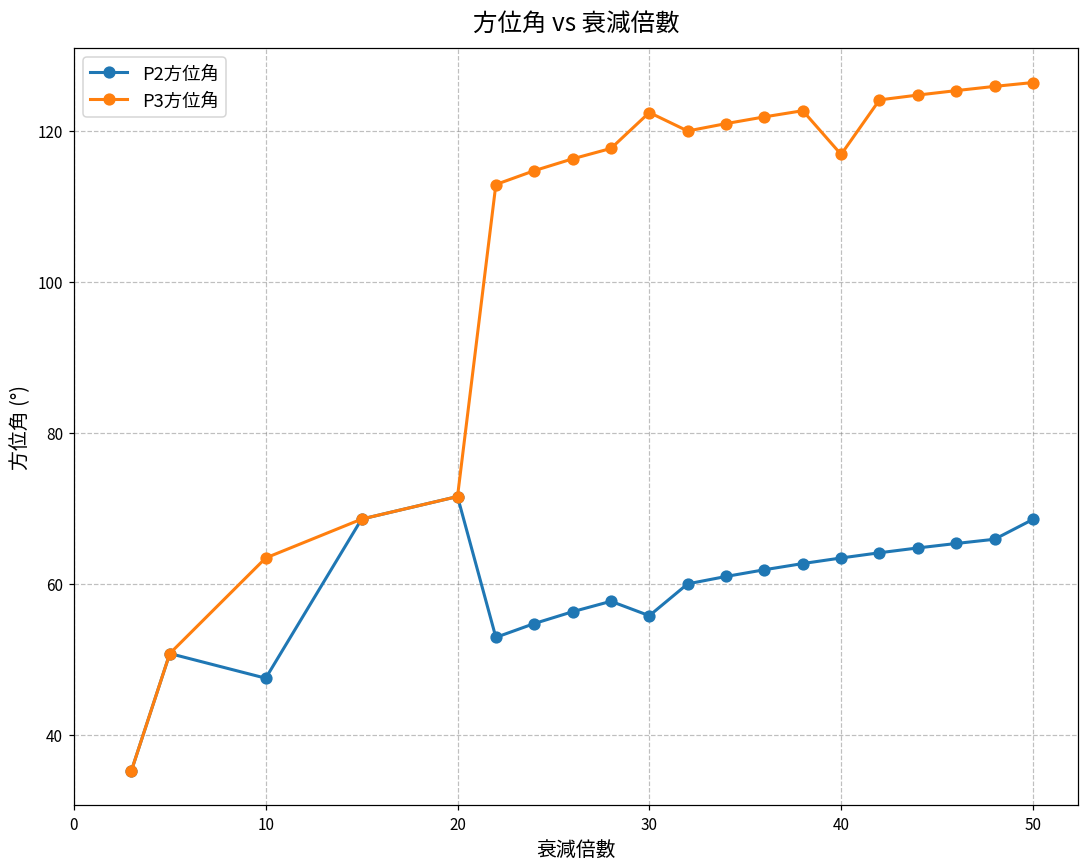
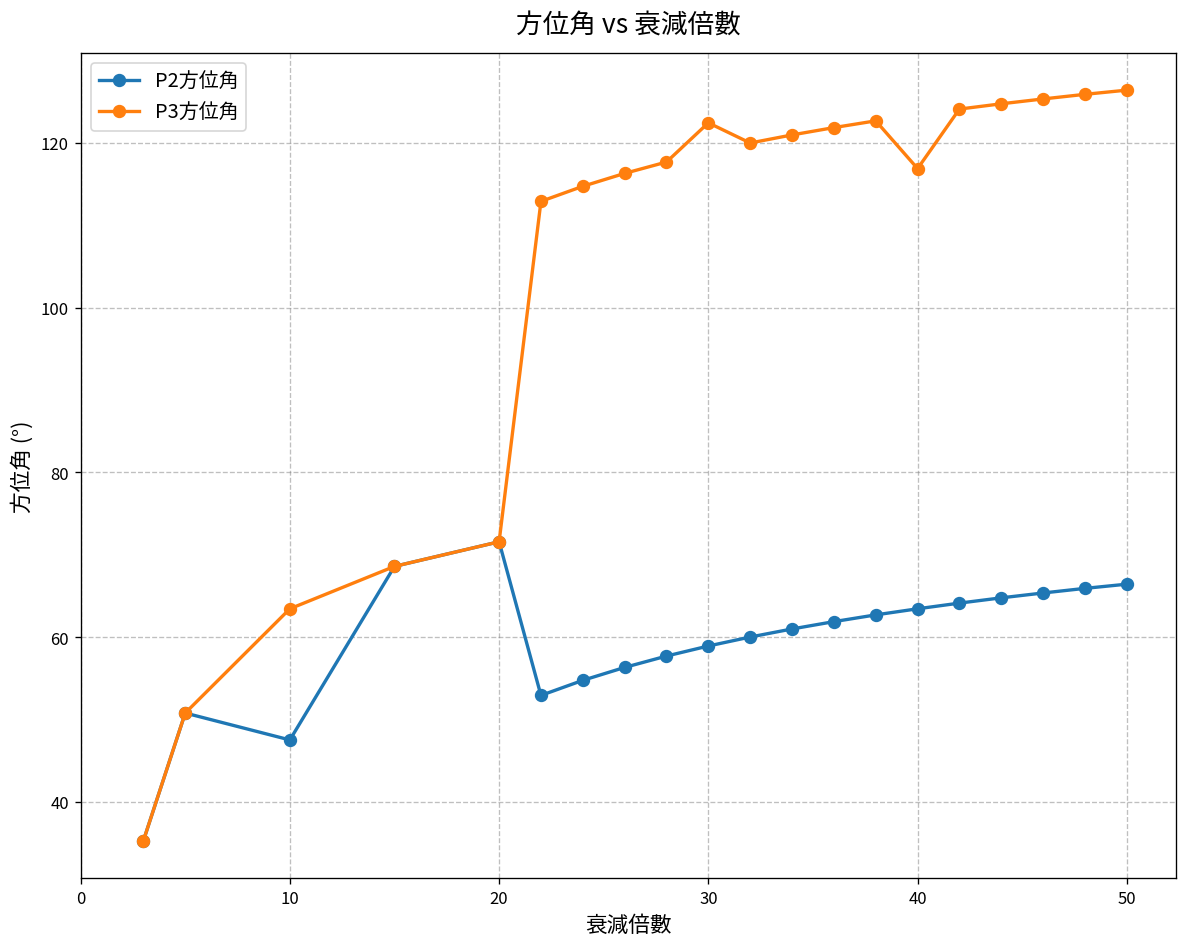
P2方位角, 30: 56 -> 59
P2方位角, 50: 69 -> 66
